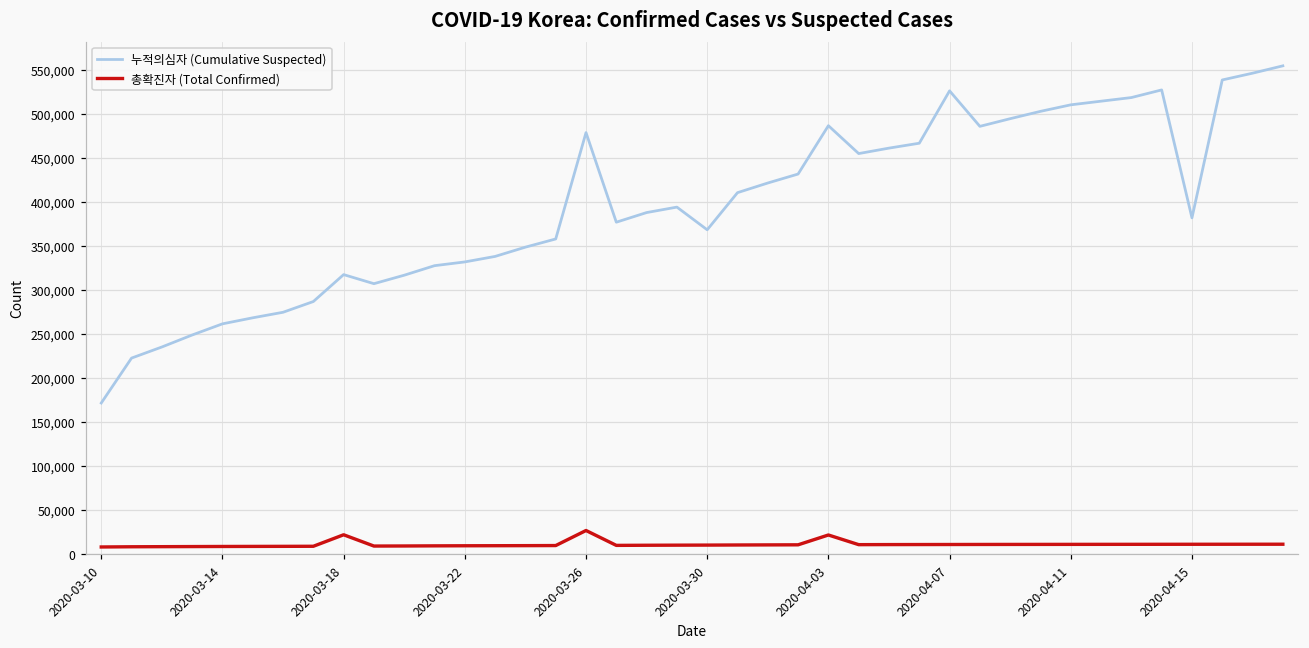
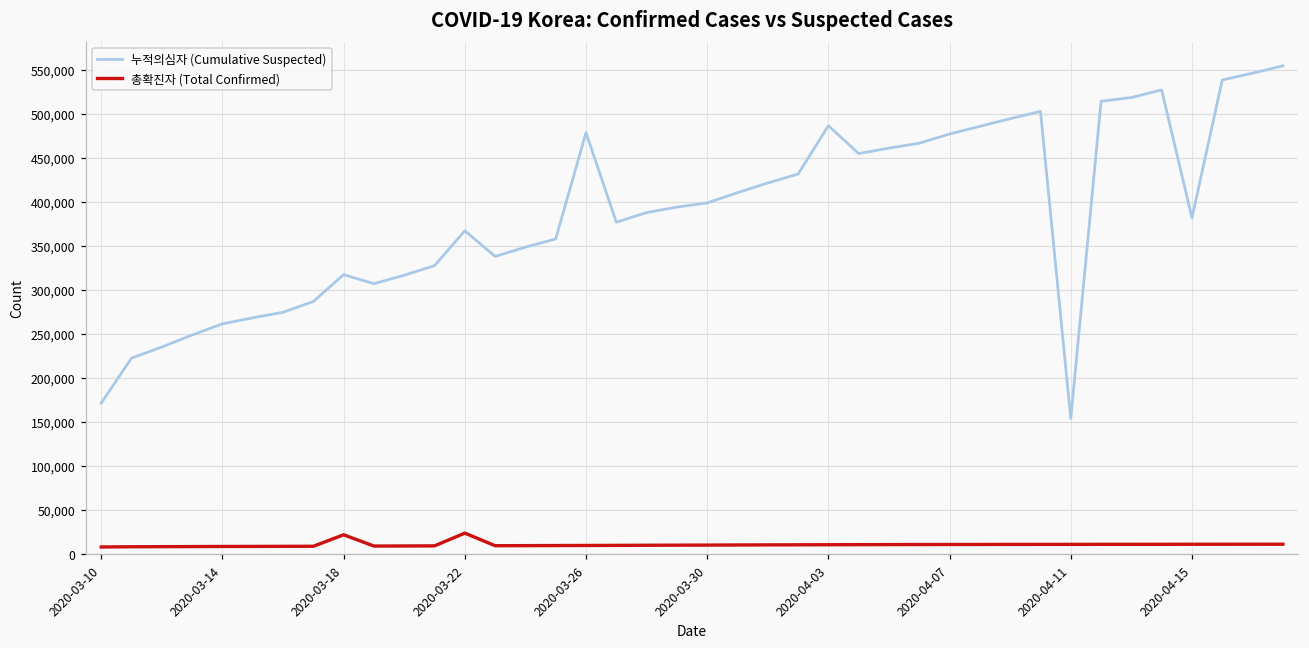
누적의심자 (Cumulative Suspected), 2020-03-22: 330,000 -> 370,000
총확진자 (Total Confirmed), 2020-03-22: 10,000 -> 20,000
총확진자 (Total Confirmed), 2020-03-26: 30,000 -> 10,000
누적의심자 (Cumulative Suspected), 2020-03-30: 370,000 -> 400,000
총확진자 (Total Confirmed), 2020-04-03: 20,000 -> 10,000
누적의심자 (Cumulative Suspected), 2020-04-07: 530,000 -> 480,000
누적의심자 (Cumulative Suspected), 2020-04-11: 510,000 -> 150,000
